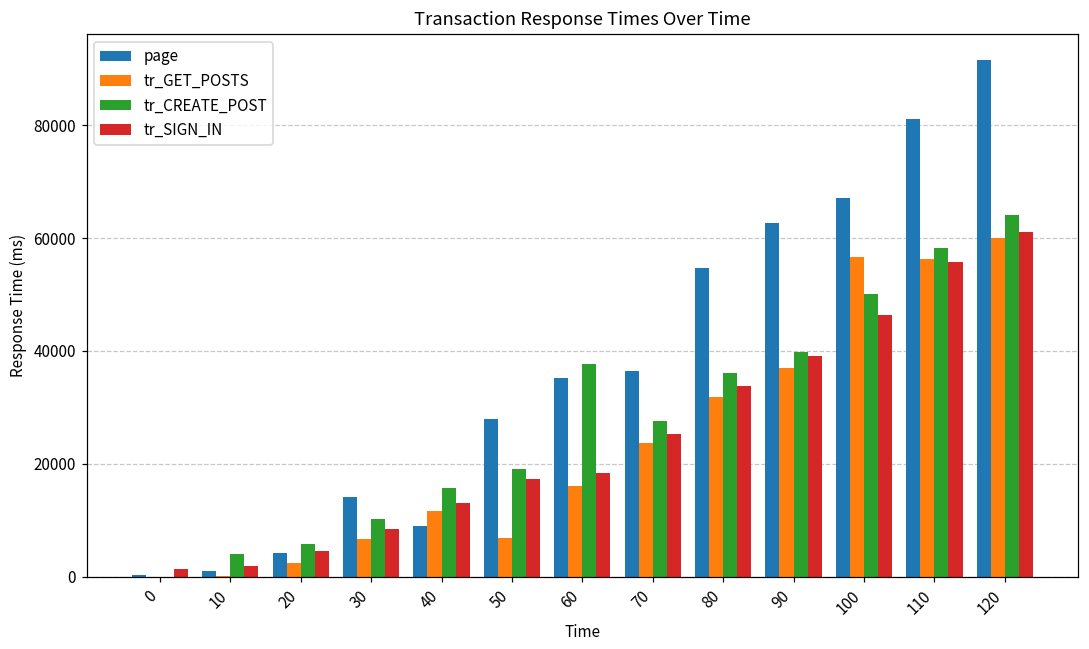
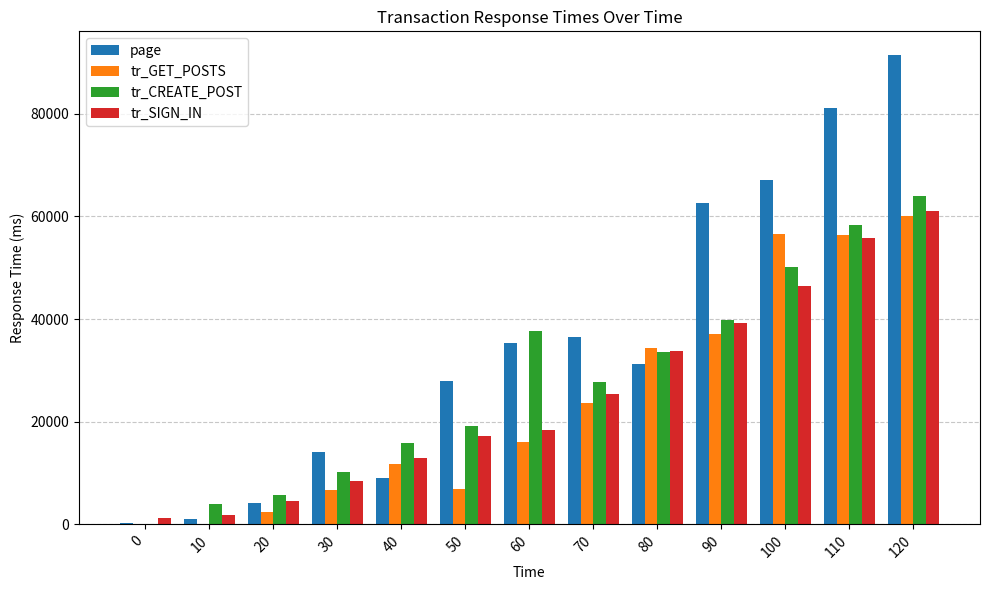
page, 80: 55000 -> 31000
tr_GET_POSTS, 80: 32000 -> 34000
tr_CREATE_POST, 80: 36000 -> 34000
